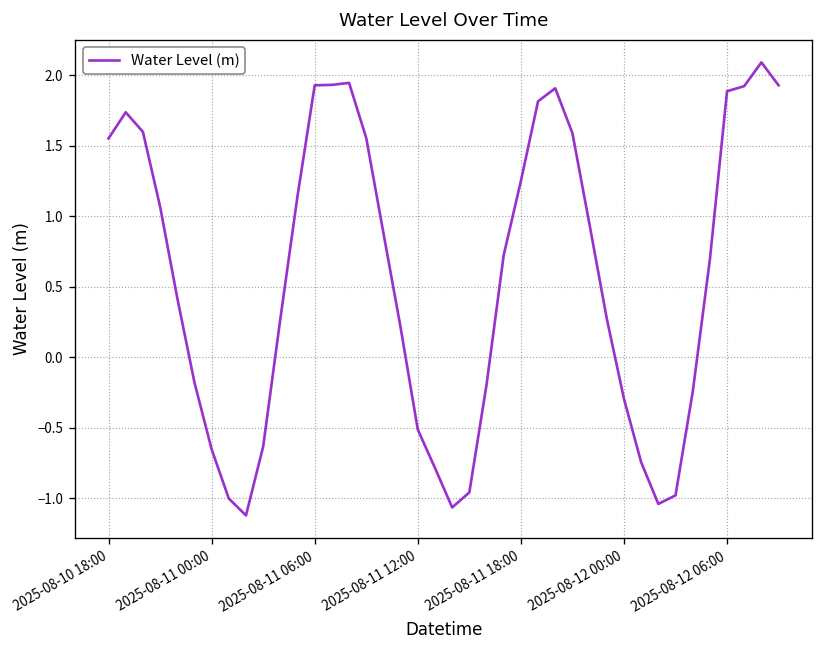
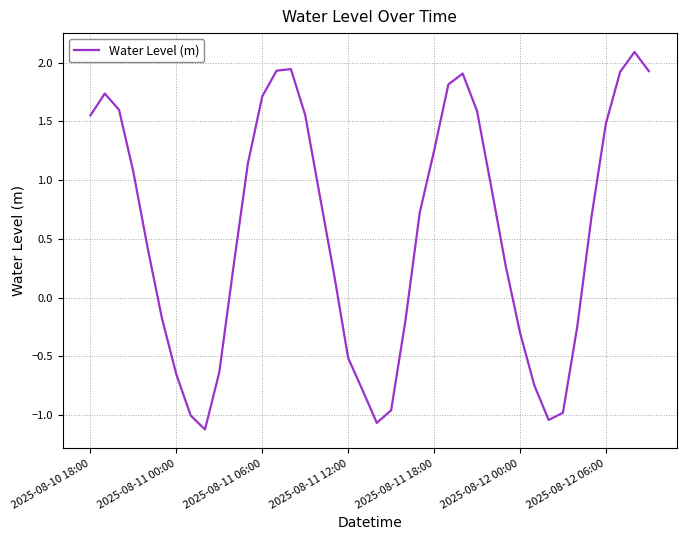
2025-08-11 06:00: 1.93 -> 1.71
2025-08-12 06:00: 1.89 -> 1.48
